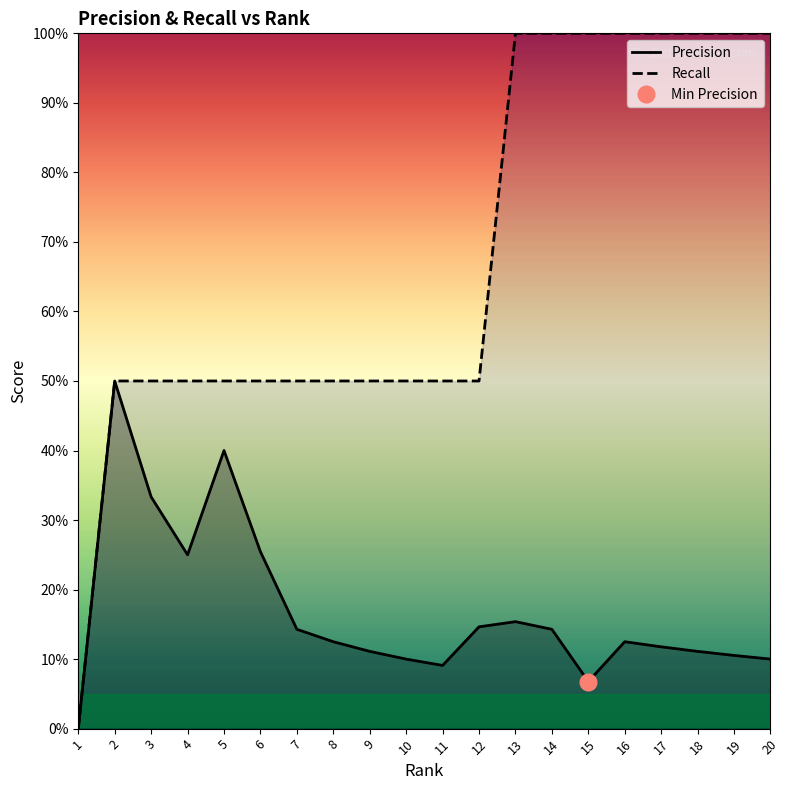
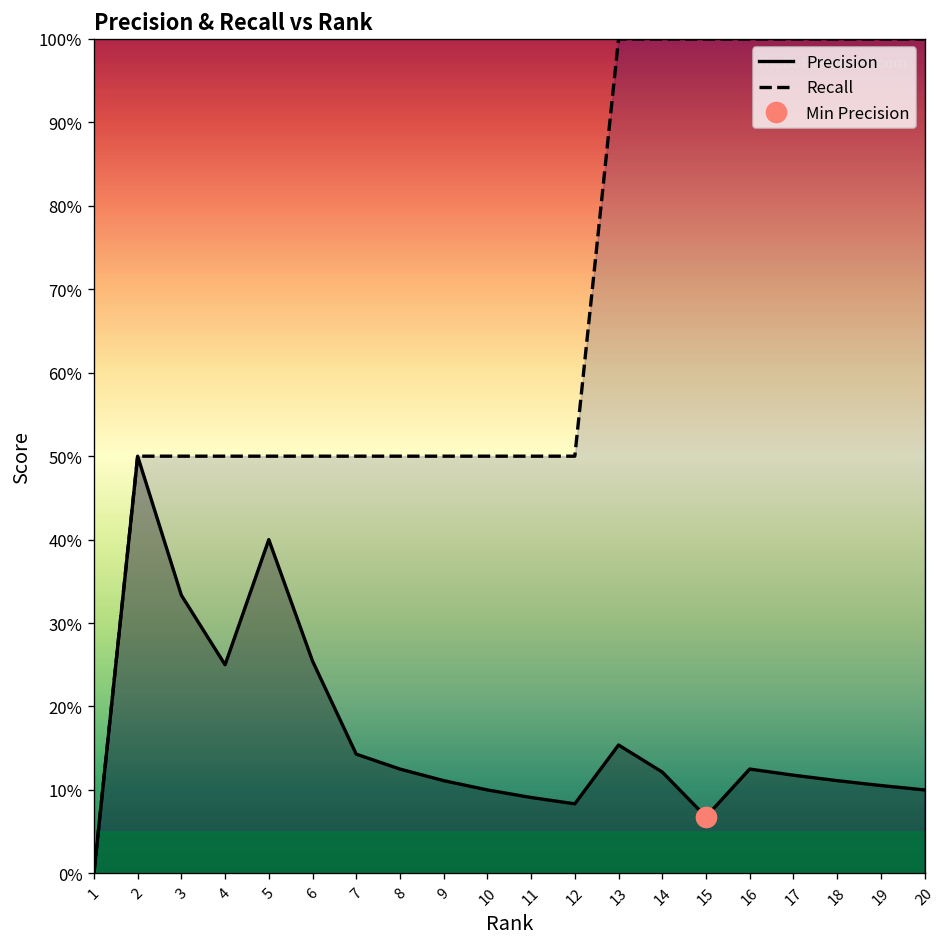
Precision, 12: 15% -> 8%
Precision, 14: 14% -> 12%
